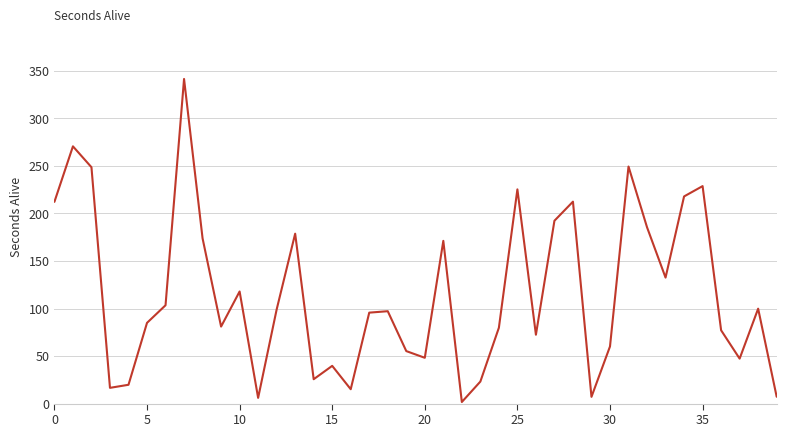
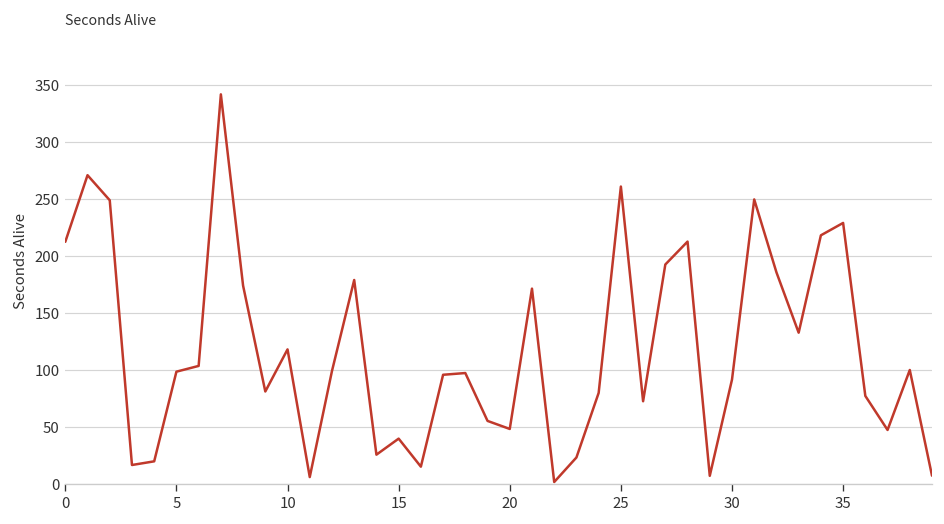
5: 80 -> 100
25: 230 -> 260
30: 60 -> 90
